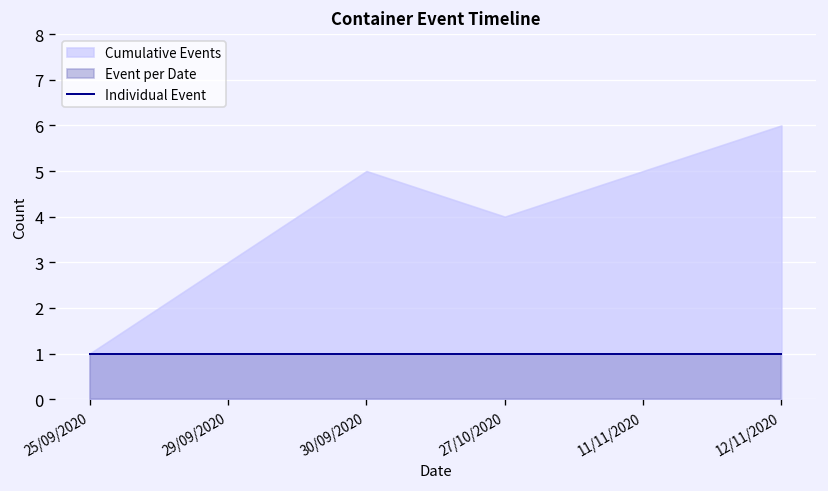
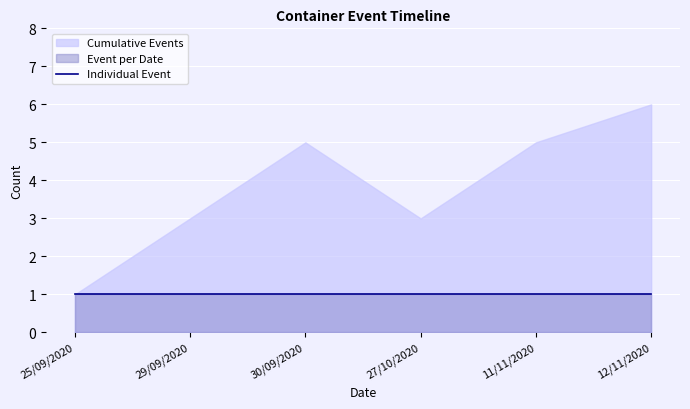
Cumulative Events, 27/10/2020: 4 -> 3
